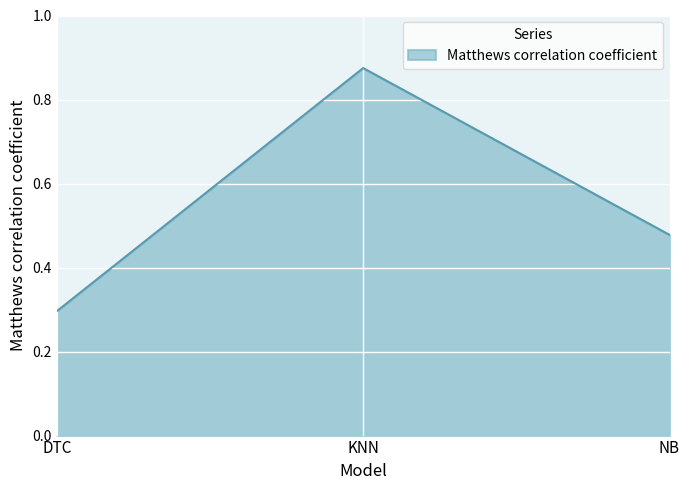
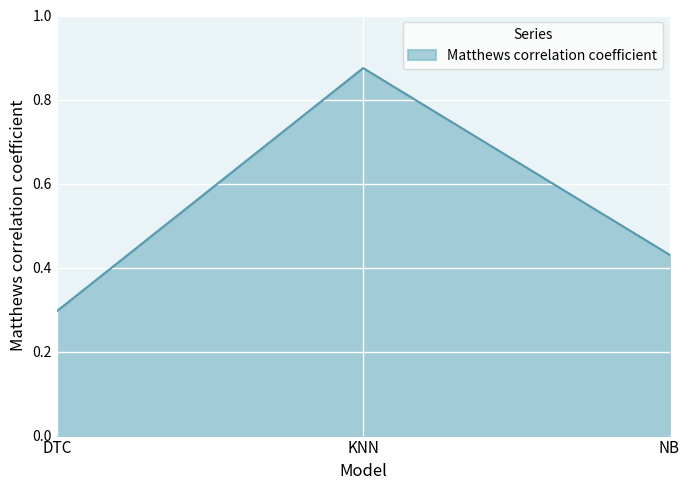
NB: 0.48 -> 0.43
